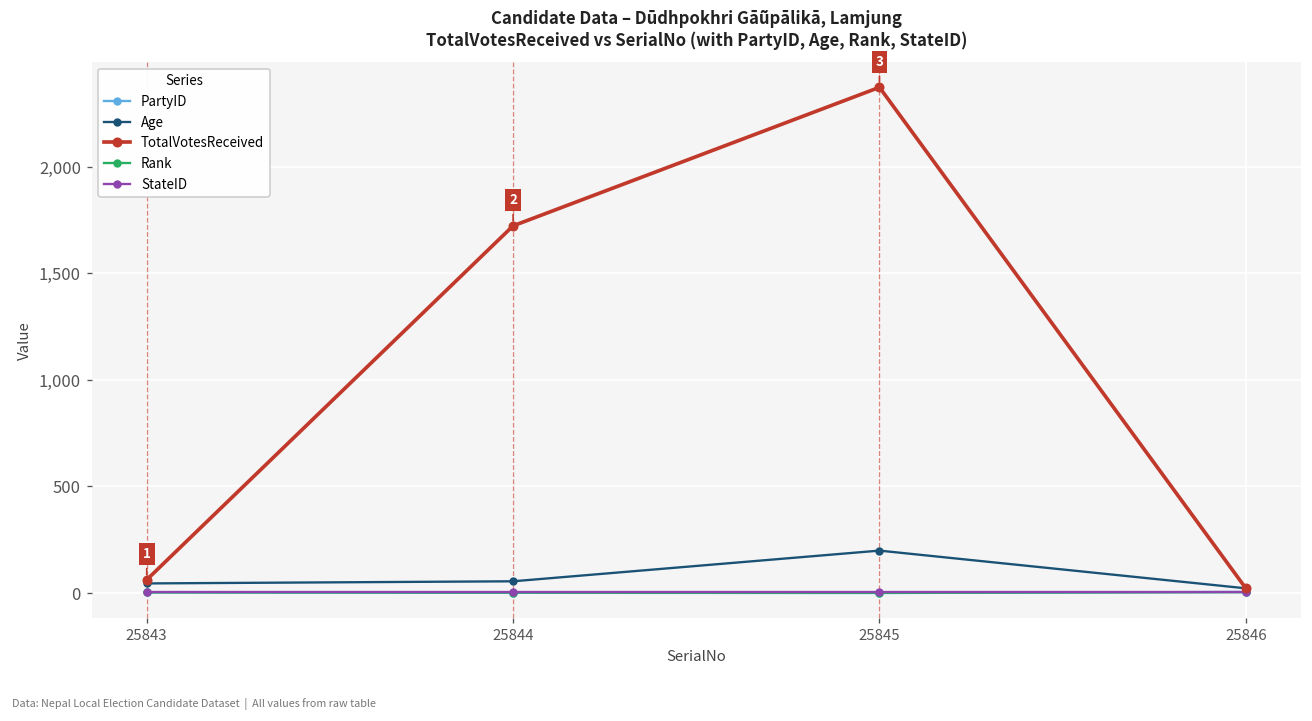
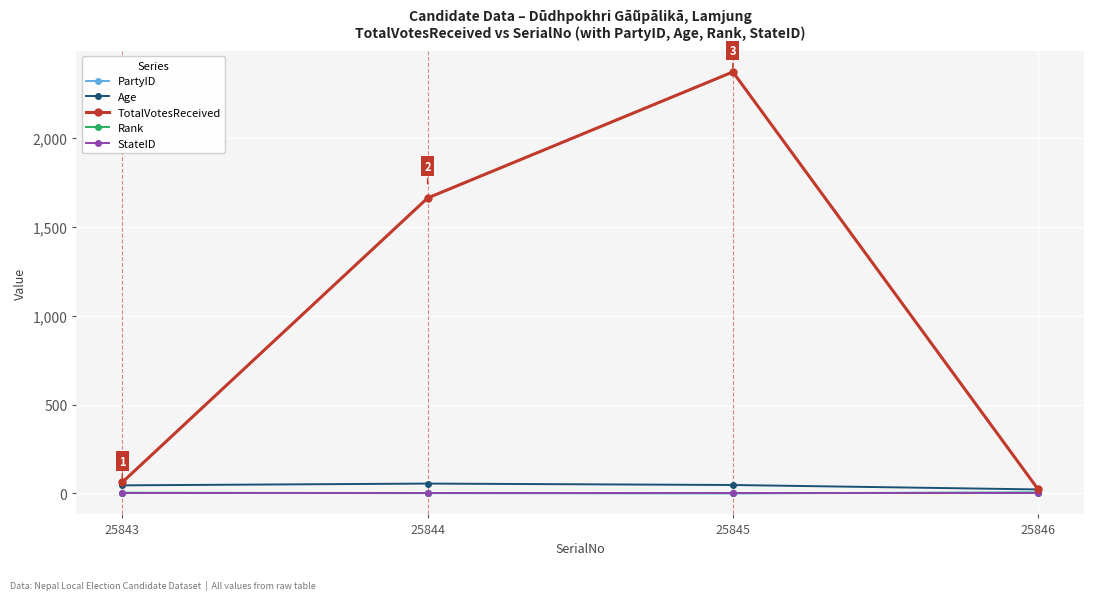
TotalVotesReceived, 25844: 1,720 -> 1,660
Age, 25845: 200 -> 50
